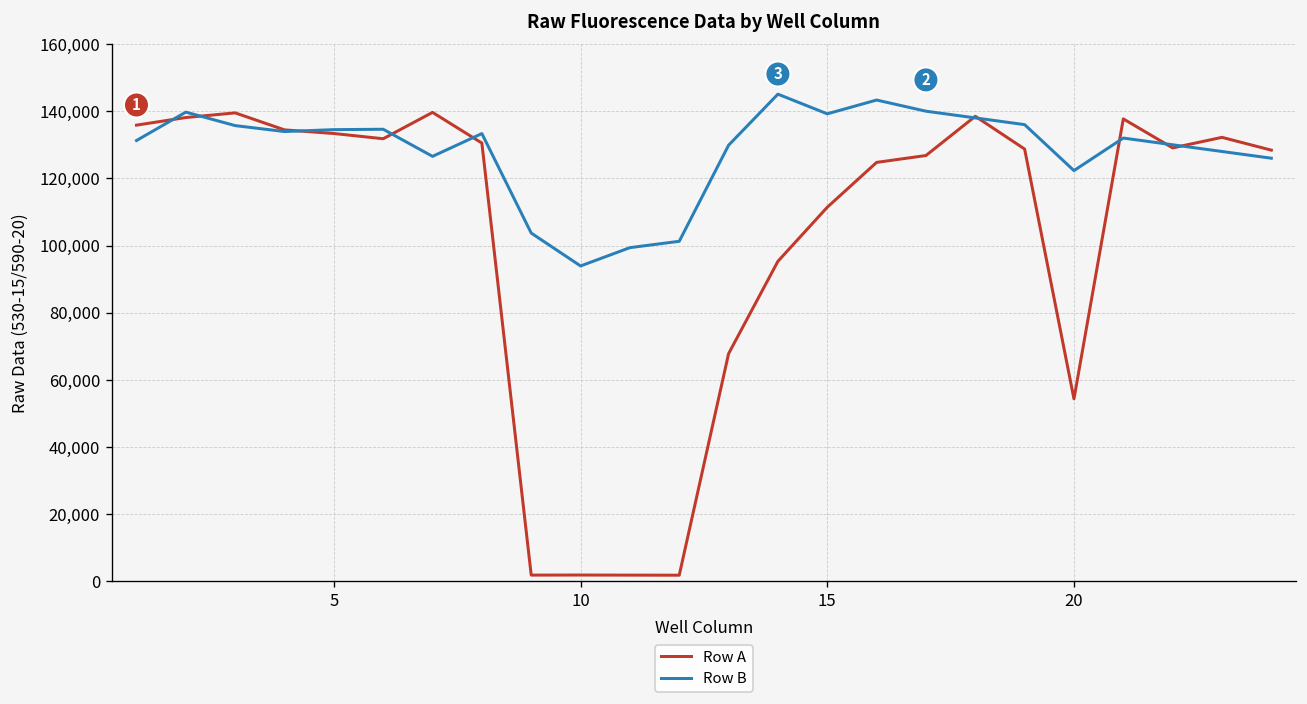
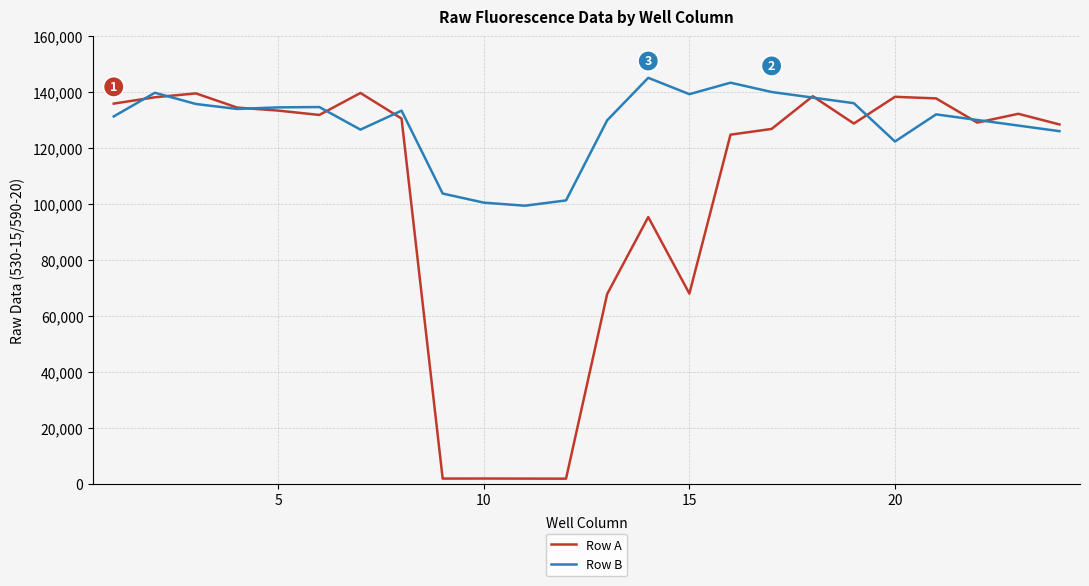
Row B, 10: 94,000 -> 100,000
Row A, 15: 111,000 -> 68,000
Row A, 20: 54,000 -> 138,000
